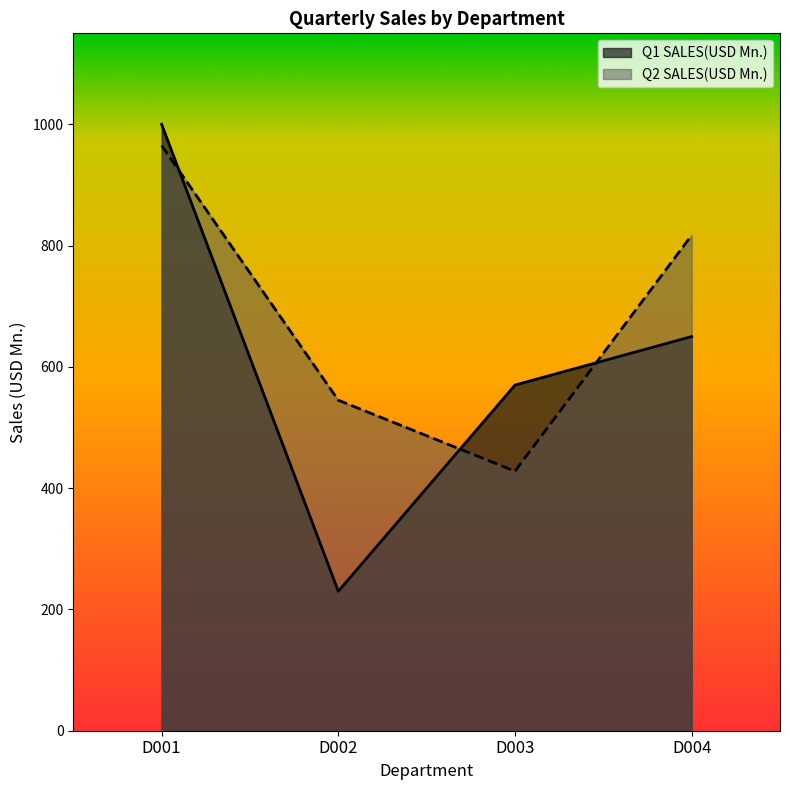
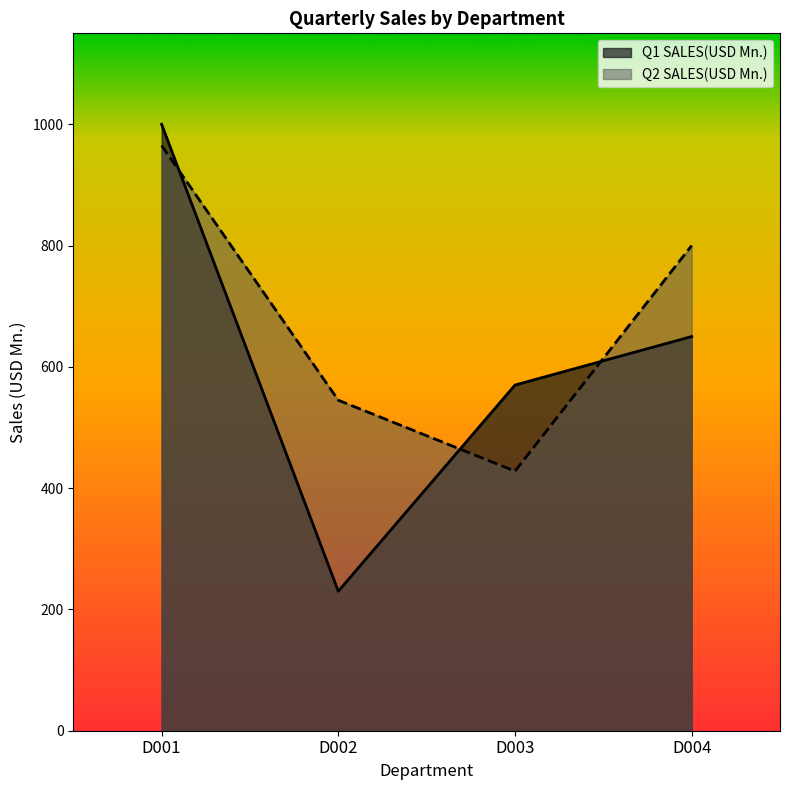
Q2 SALES(USD Mn.), D004: 820 -> 800
